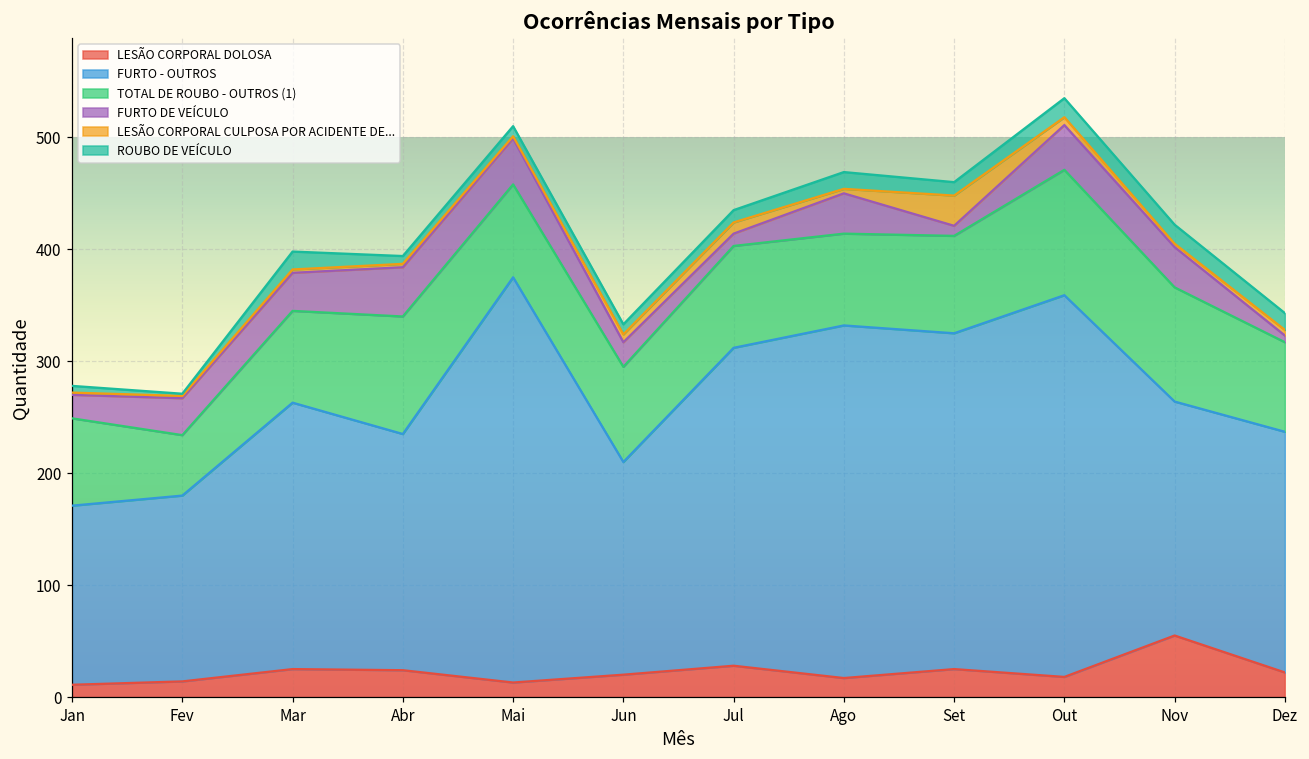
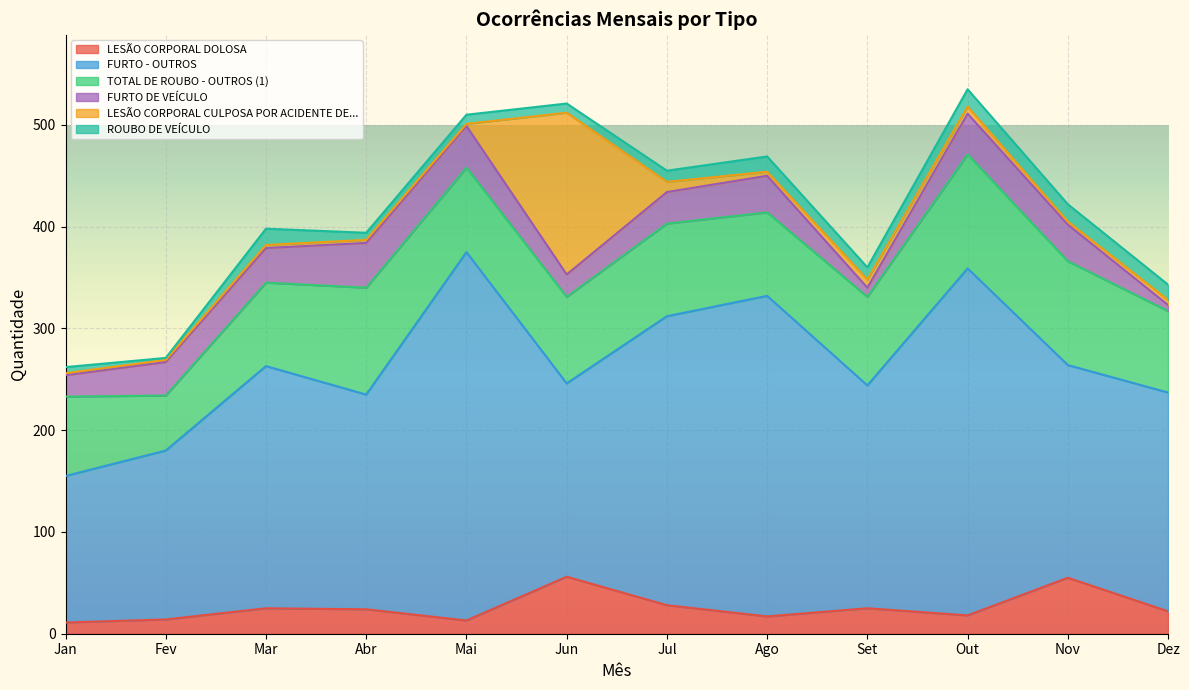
FURTO - OUTROS, Jan: 160 -> 144
LESÃO CORPORAL DOLOSA, Jun: 20 -> 56
LESÃO CORPORAL CULPOSA POR ACIDENTE DE..., Jun: 7 -> 159
FURTO DE VEÍCULO, Jul: 11 -> 31
FURTO - OUTROS, Set: 300 -> 219
LESÃO CORPORAL CULPOSA POR ACIDENTE DE..., Set: 27 -> 8
